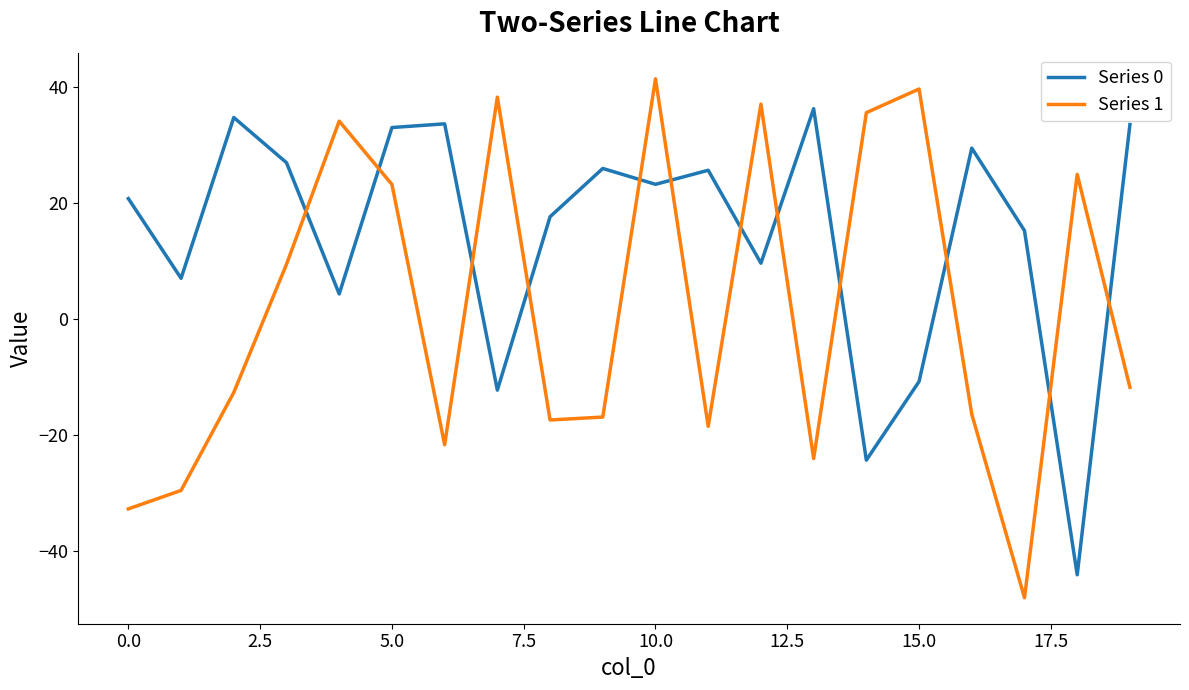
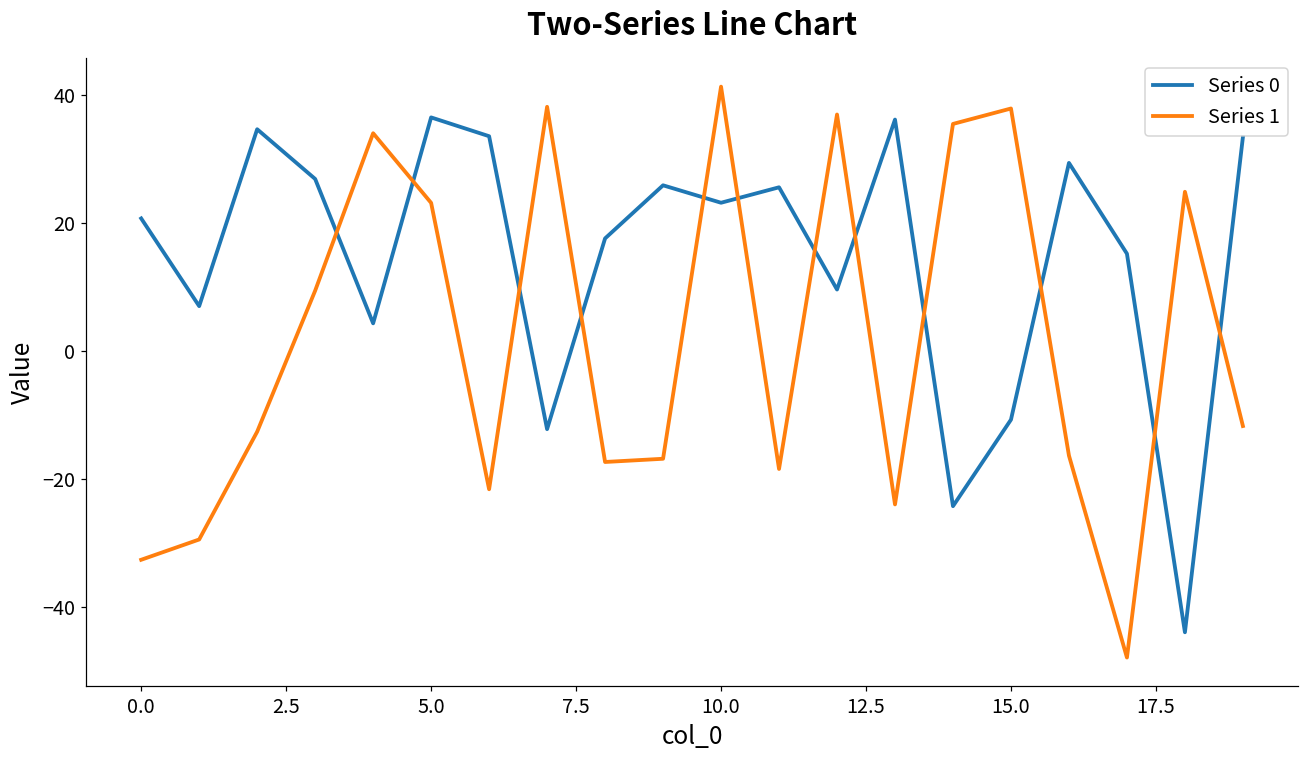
Series 0, 5.0: 33 -> 37
Series 1, 15.0: 40 -> 38
